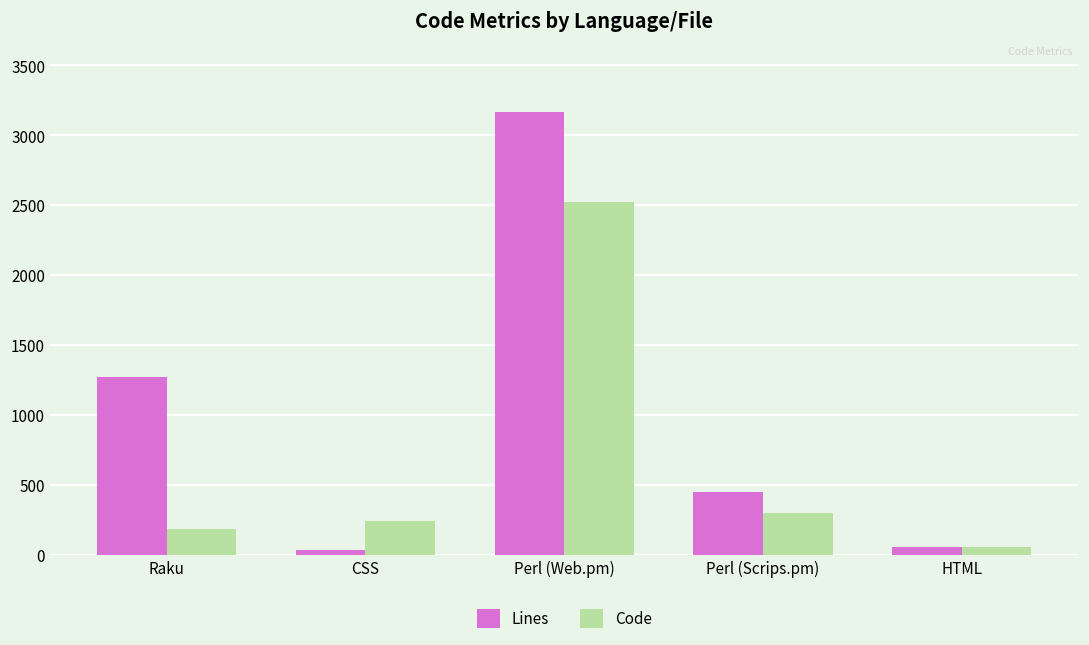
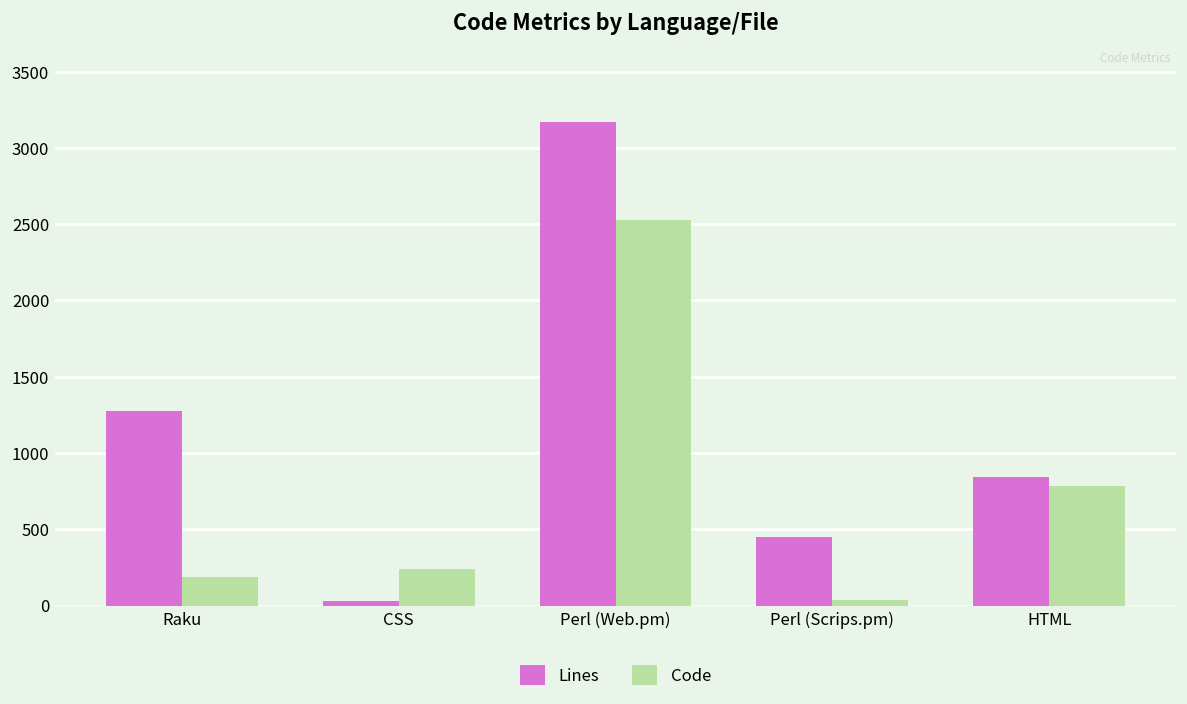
Code, Perl (Scrips.pm): 300 -> 40
Lines, HTML: 50 -> 840
Code, HTML: 50 -> 780
